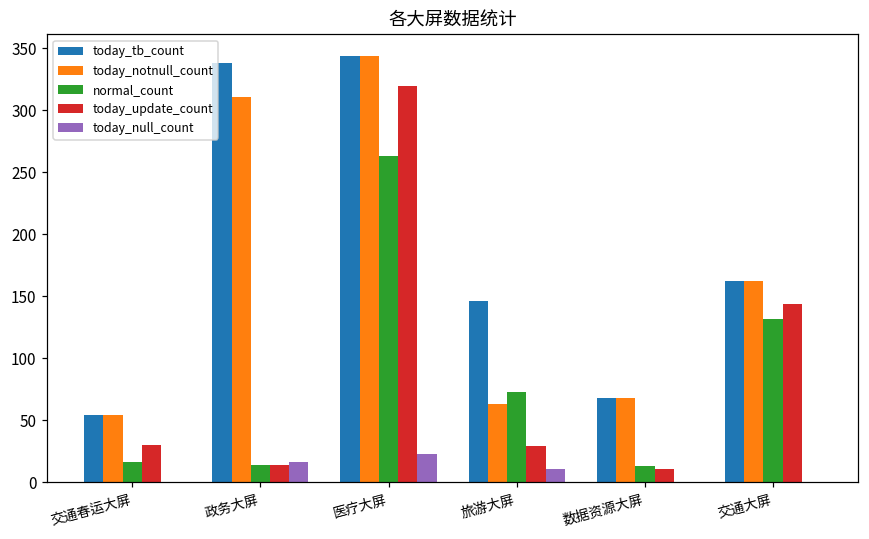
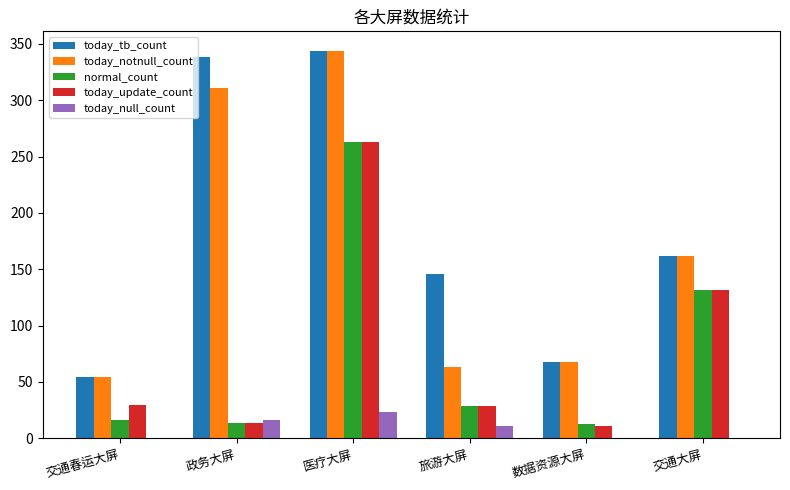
today_update_count, 医疗大屏: 320 -> 263
normal_count, 旅游大屏: 73 -> 29
today_update_count, 交通大屏: 144 -> 132
